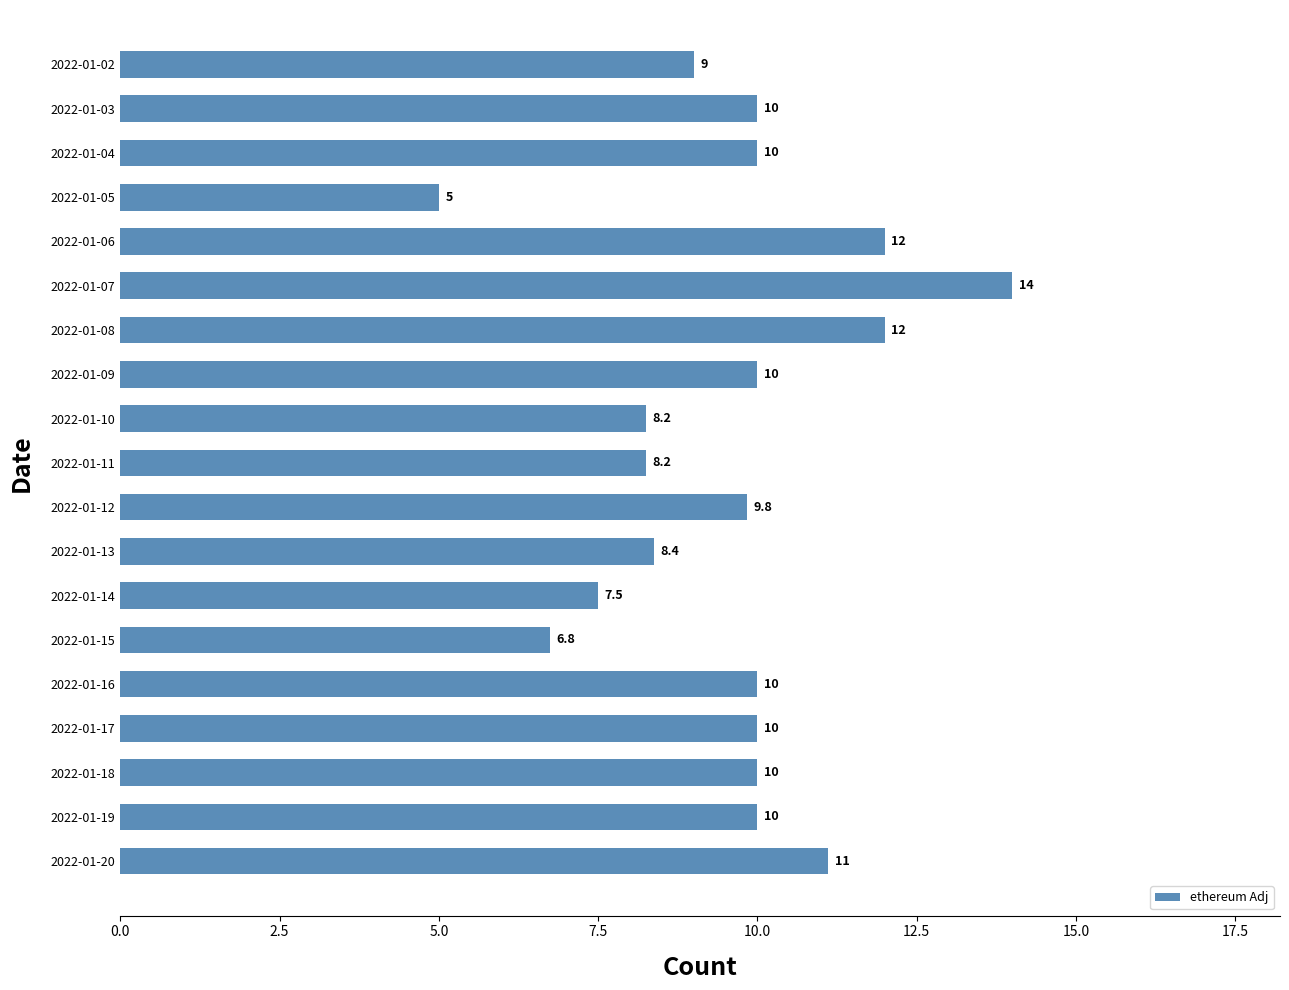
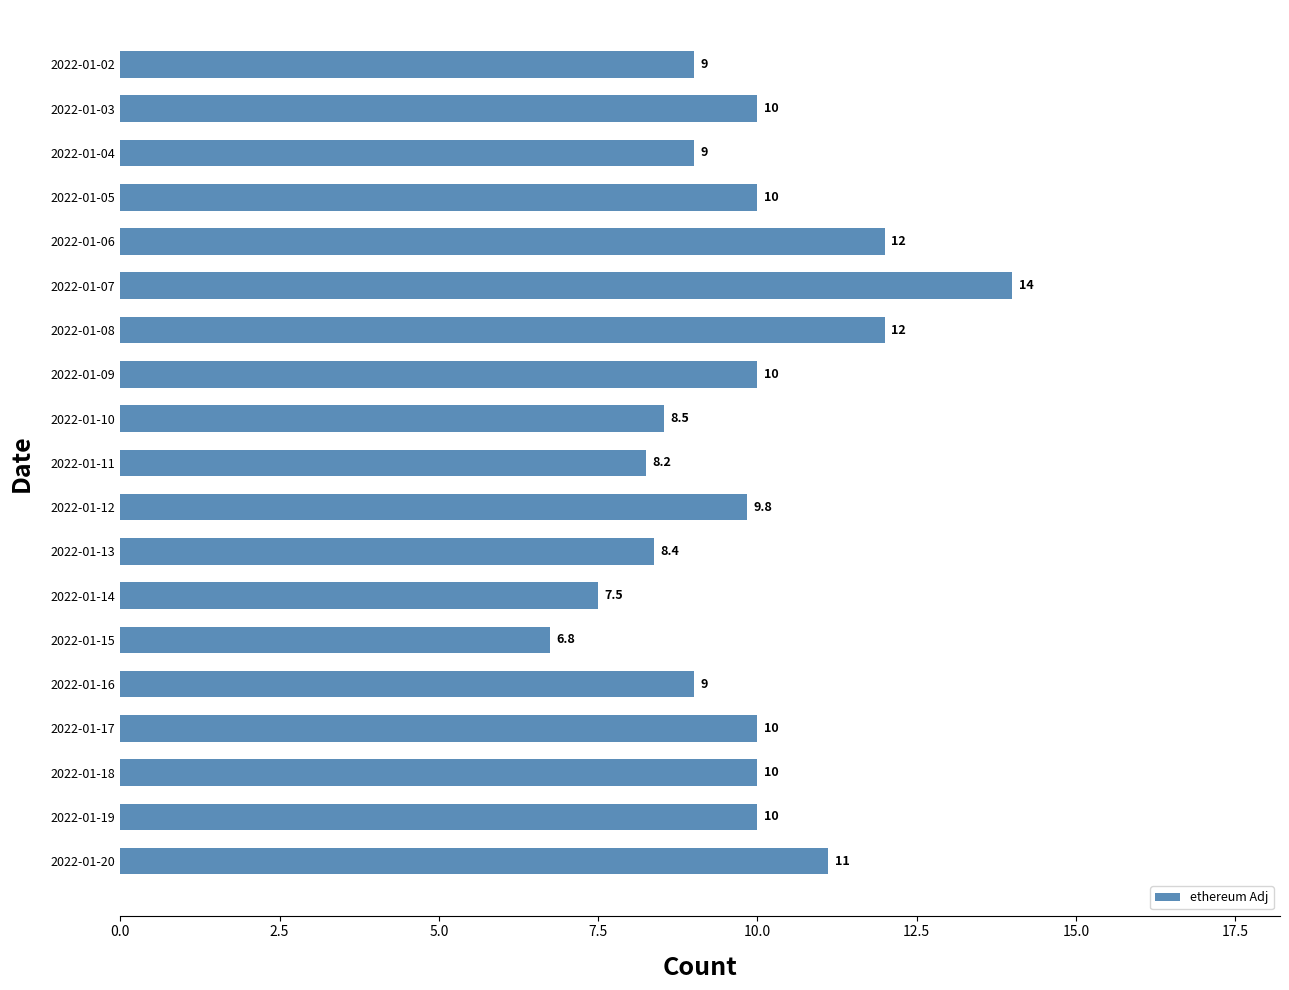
2022-01-04: 10 -> 9
2022-01-05: 5 -> 10
2022-01-10: 8.2 -> 8.5
2022-01-16: 10 -> 9
